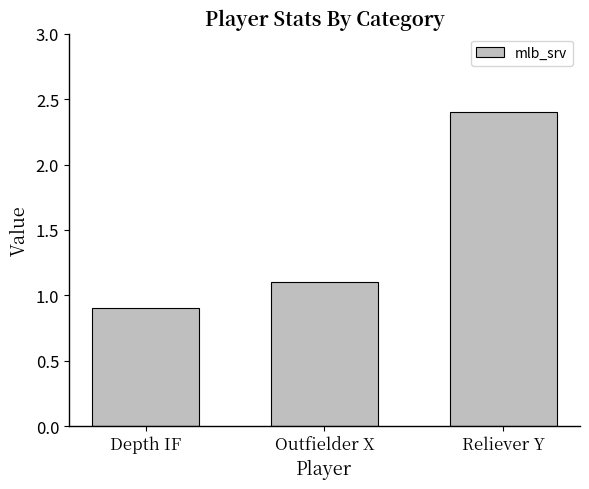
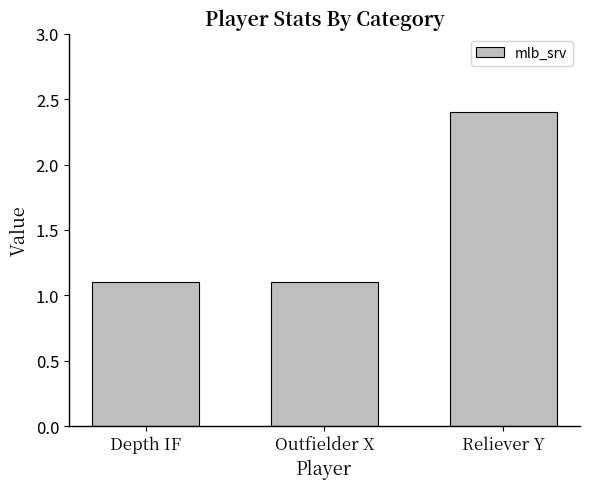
Depth IF: 0.9 -> 1.1
